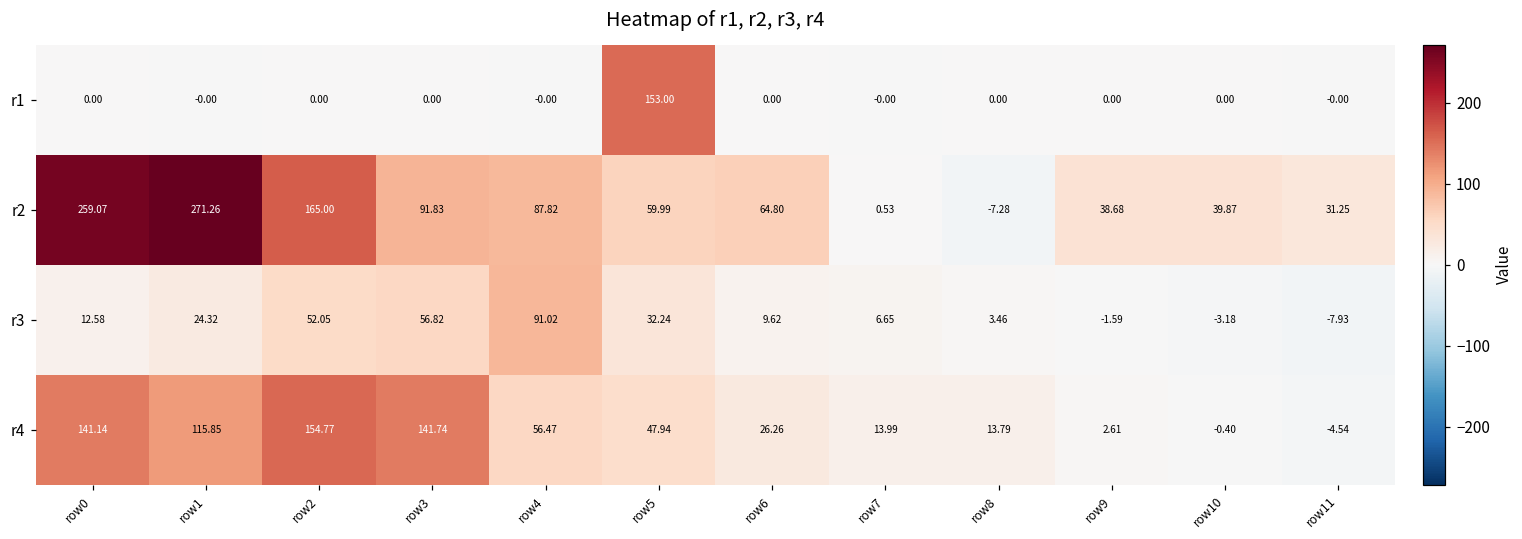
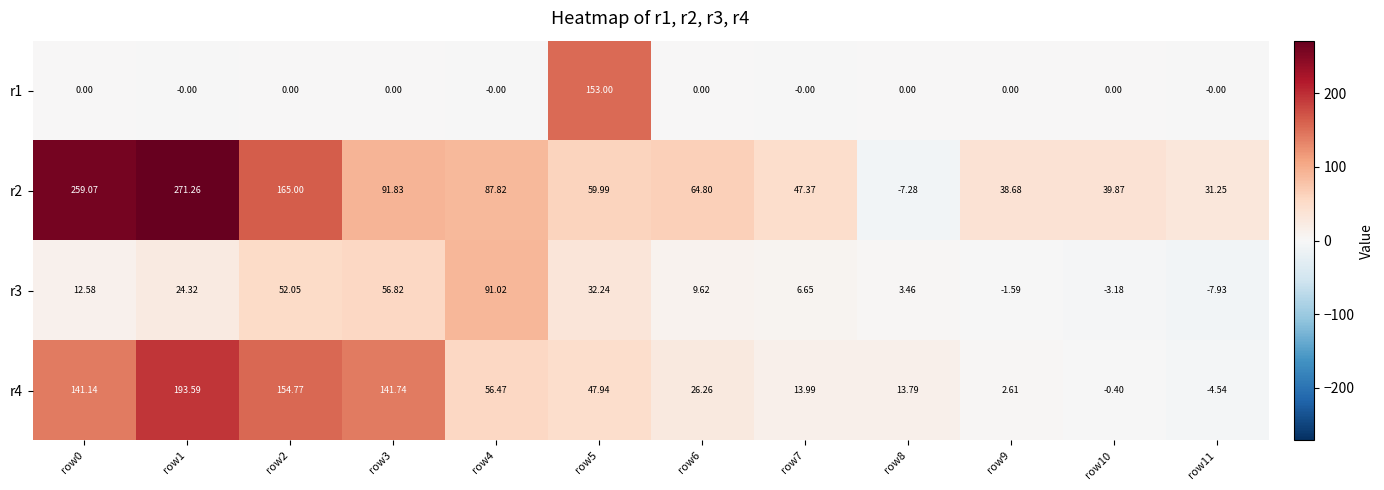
r2, row7: 0.53 -> 47.37
r4, row1: 115.85 -> 193.59
